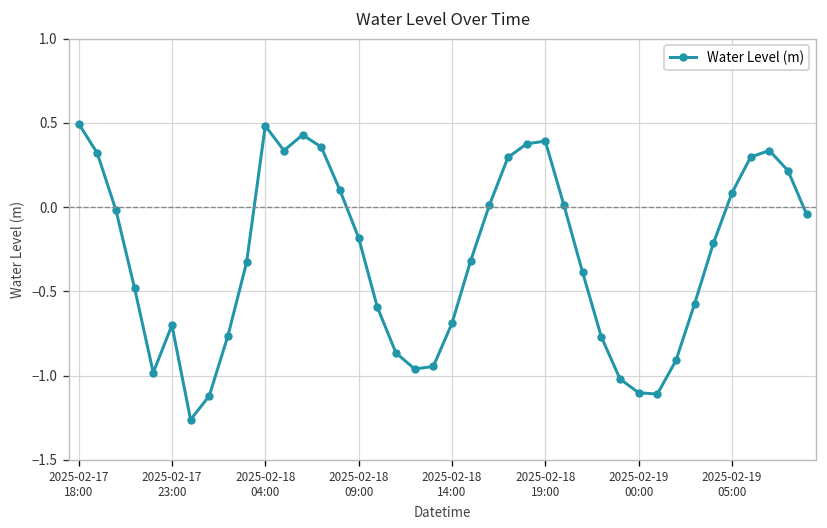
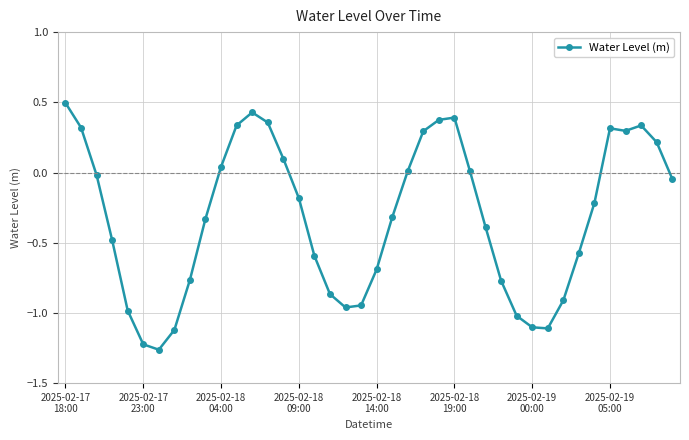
2025-02-17 23:00: -0.70 -> -1.22
2025-02-18 04:00: 0.48 -> 0.04
2025-02-19 05:00: 0.08 -> 0.31
